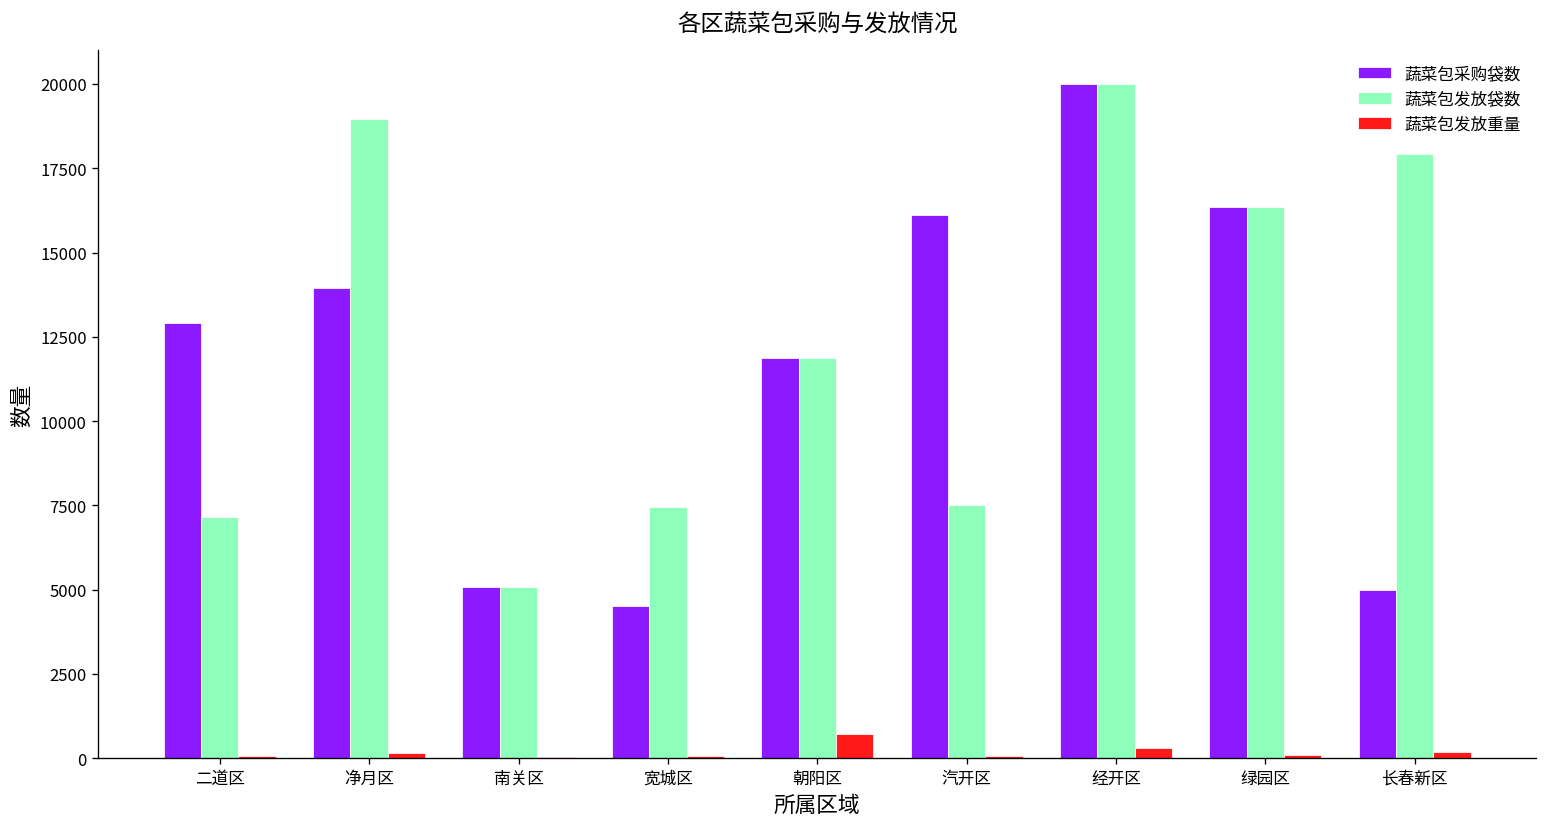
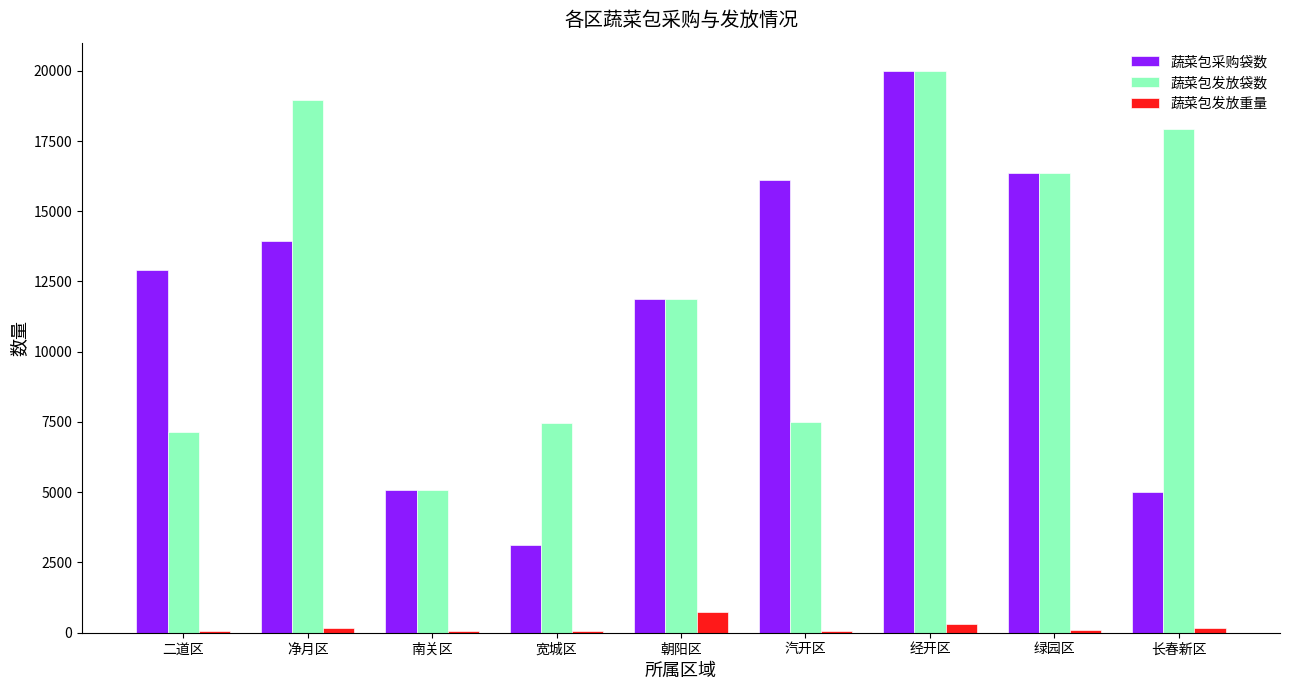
蔬菜包采购袋数, 宽城区: 4500 -> 3100
